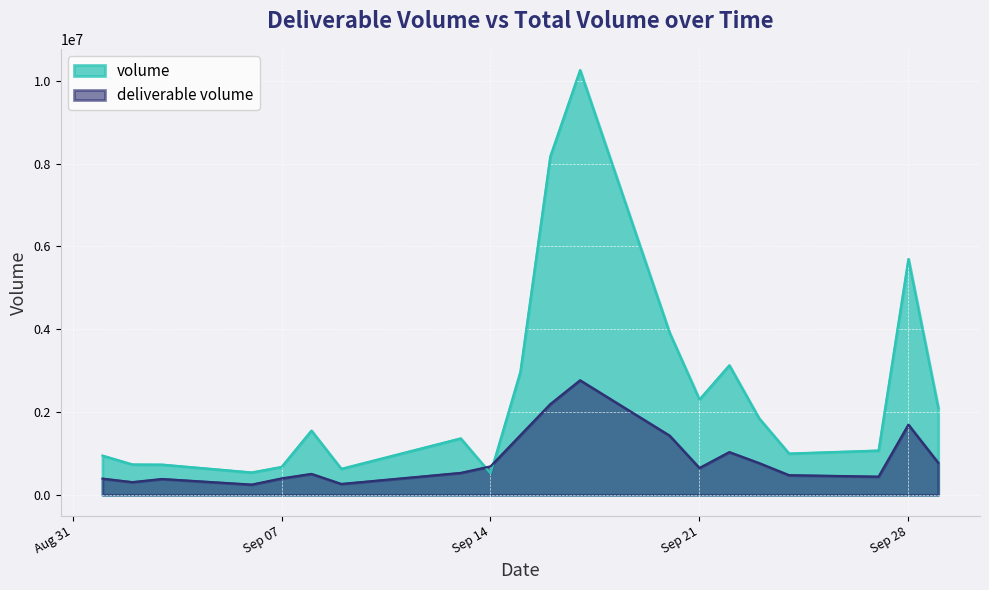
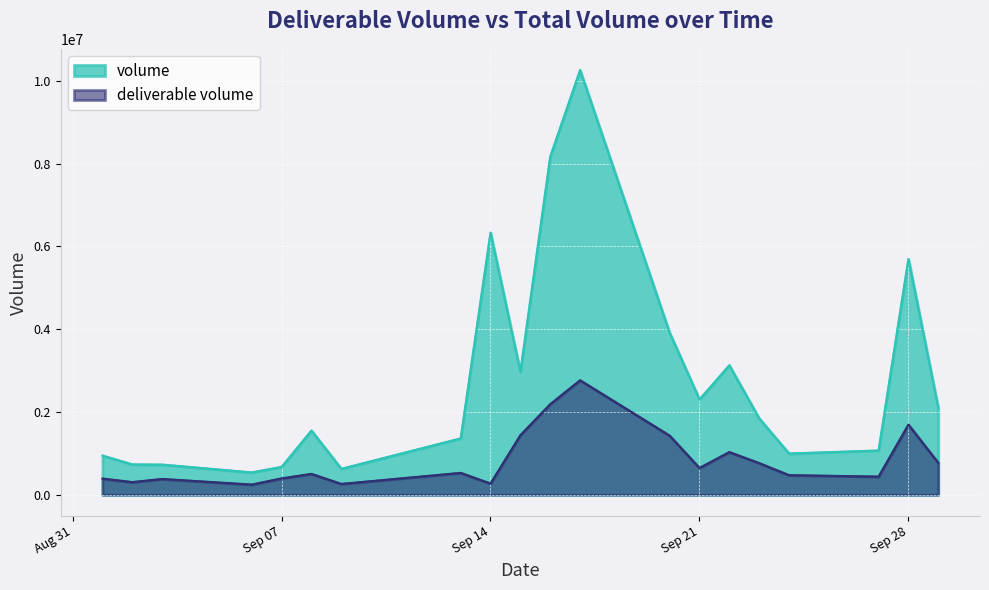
volume, Sep 14: 500000 -> 6300000
deliverable volume, Sep 14: 700000 -> 300000
